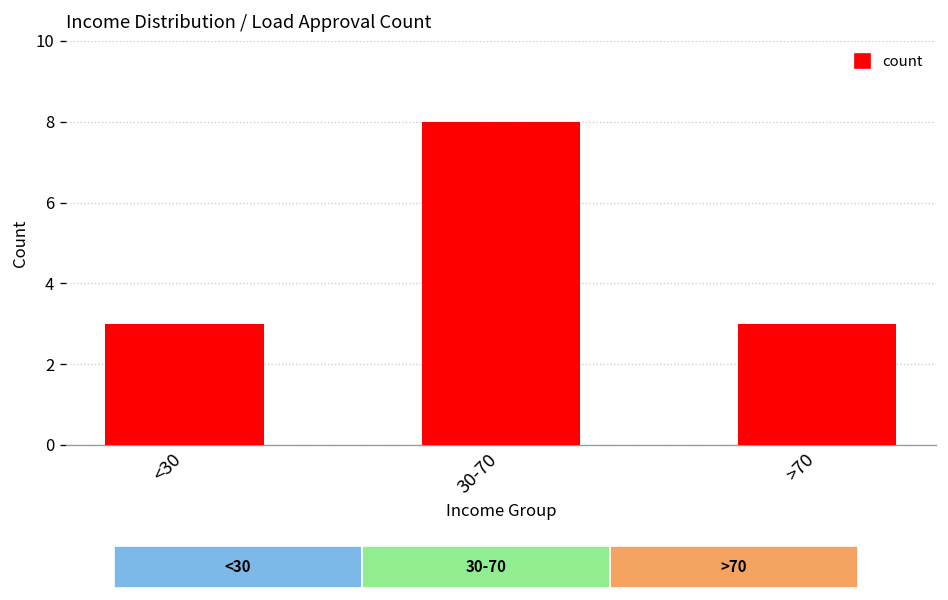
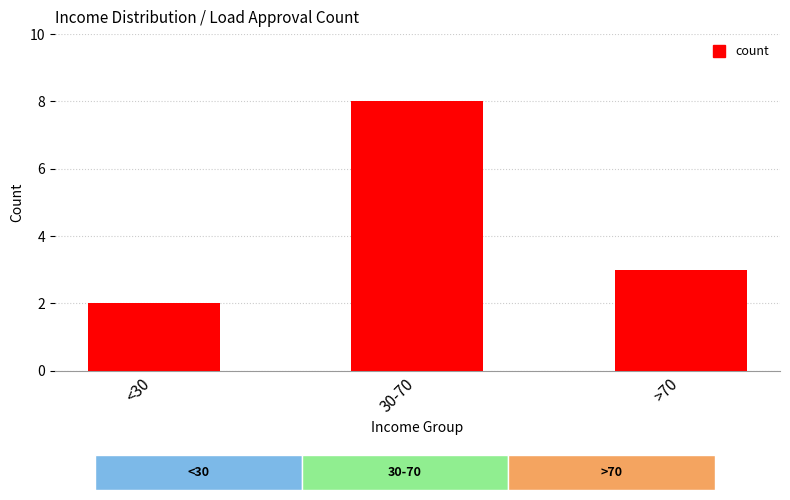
<30: 3 -> 2
